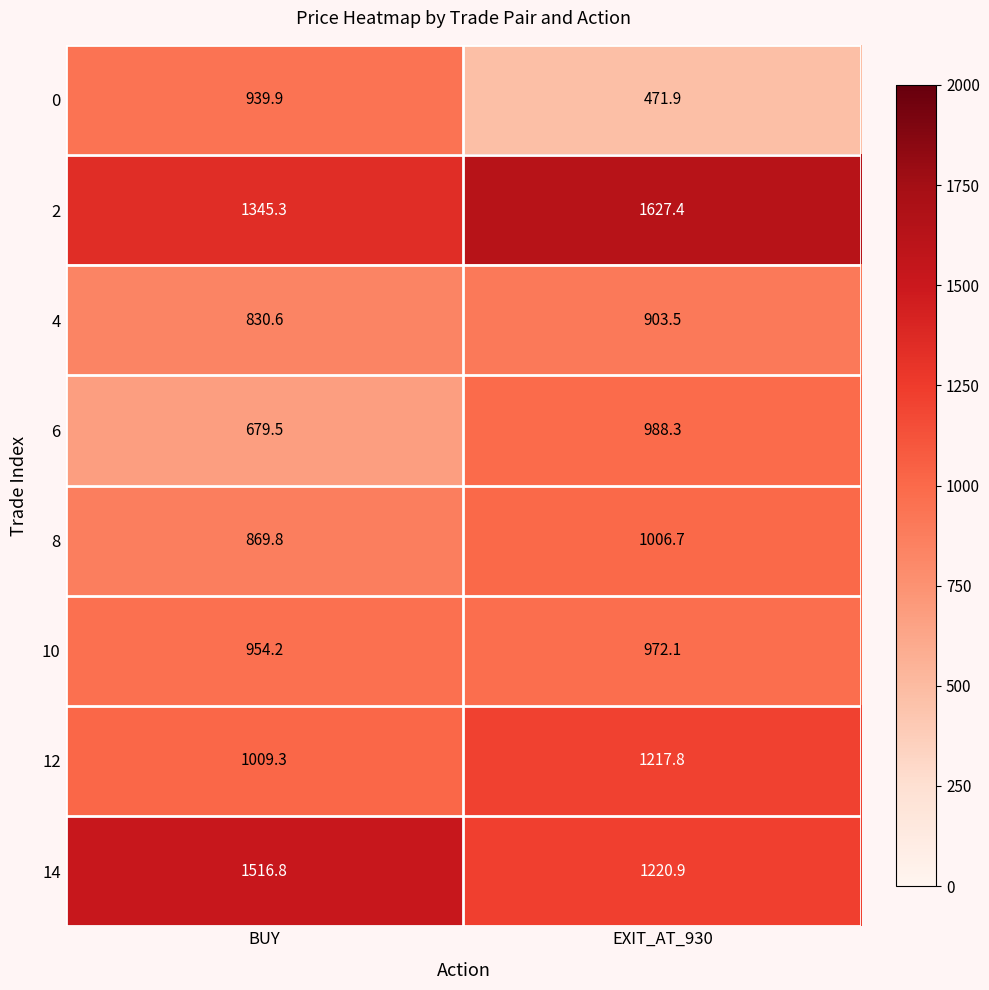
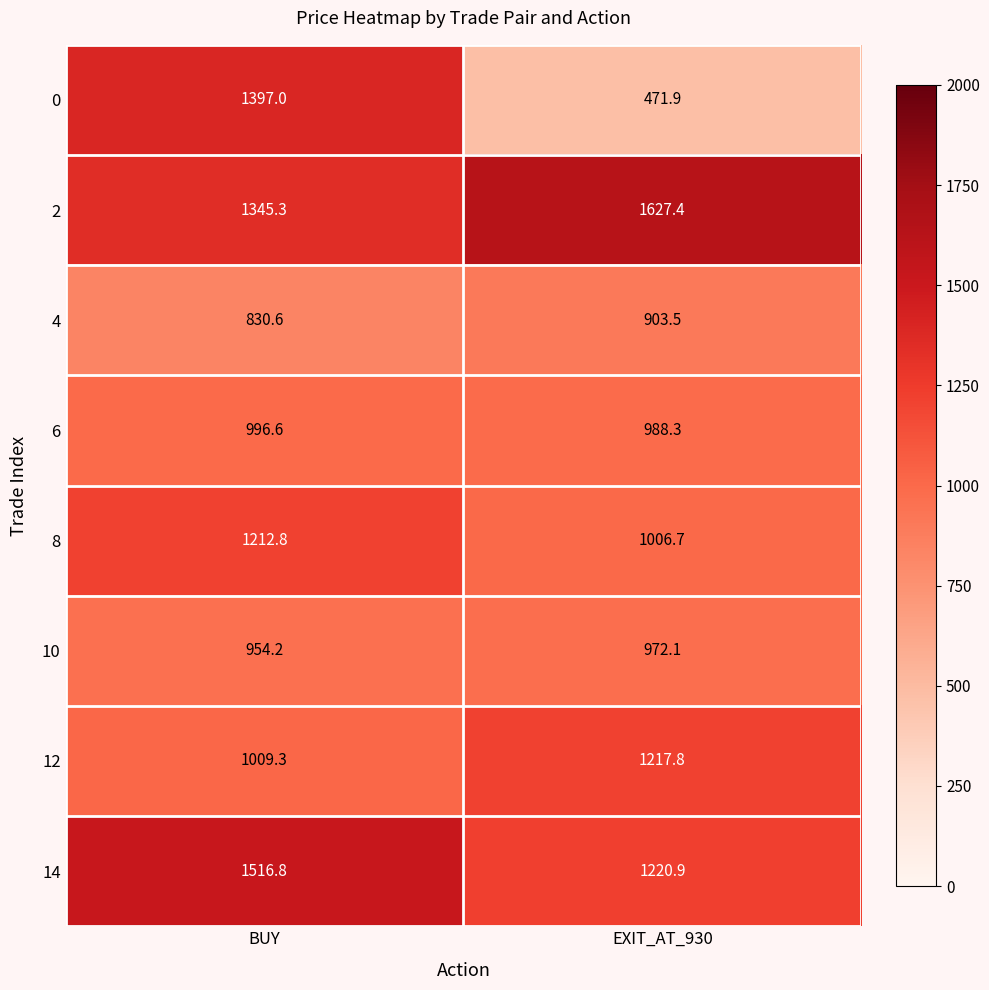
0, BUY: 939.9 -> 1397.0
6, BUY: 679.5 -> 996.6
8, BUY: 869.8 -> 1212.8
